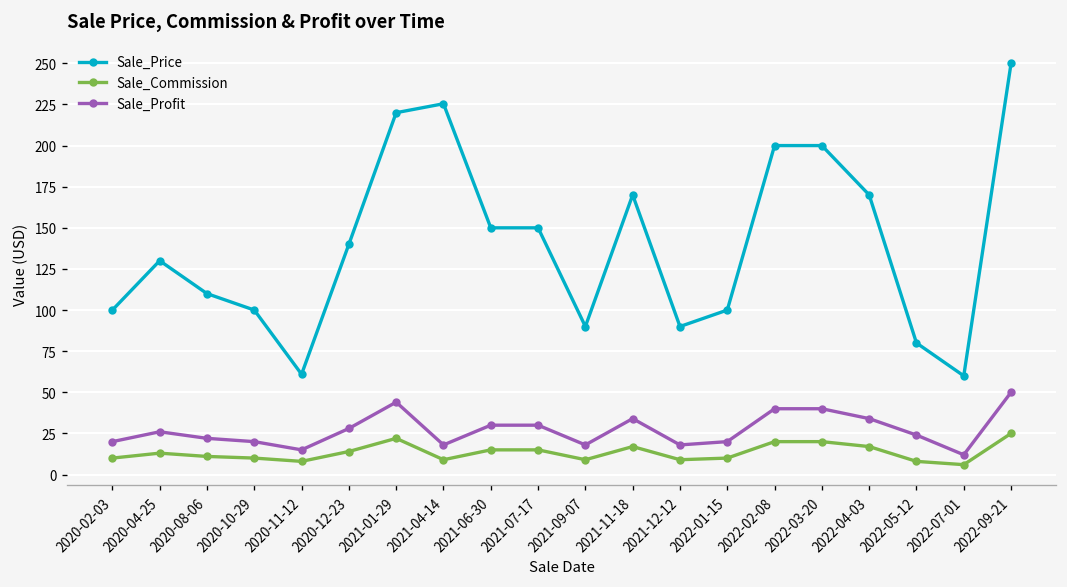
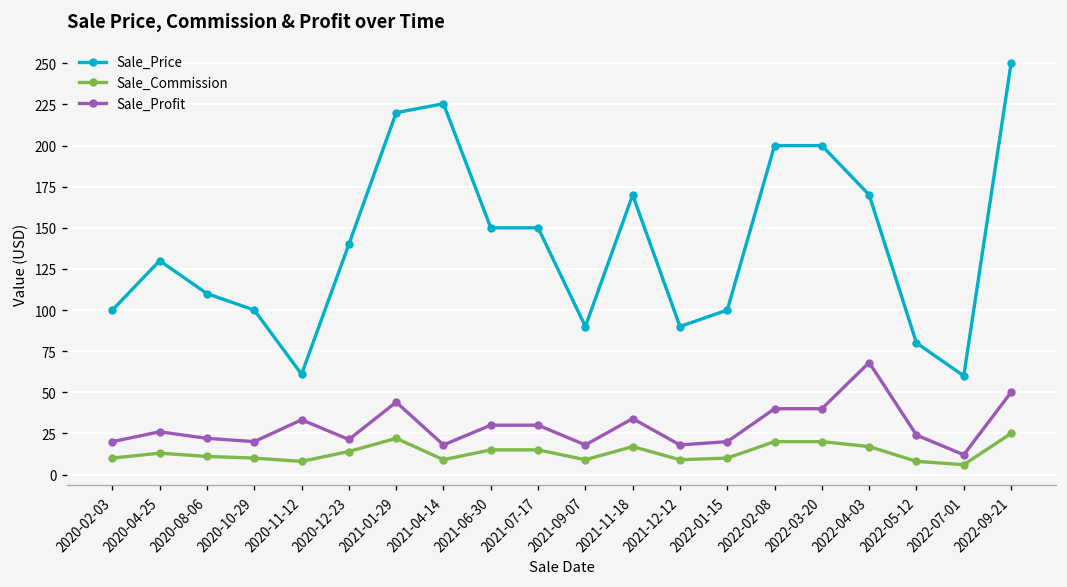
Sale_Profit, 2020-11-12: 15 -> 33
Sale_Profit, 2020-12-23: 28 -> 21
Sale_Profit, 2022-04-03: 34 -> 68
